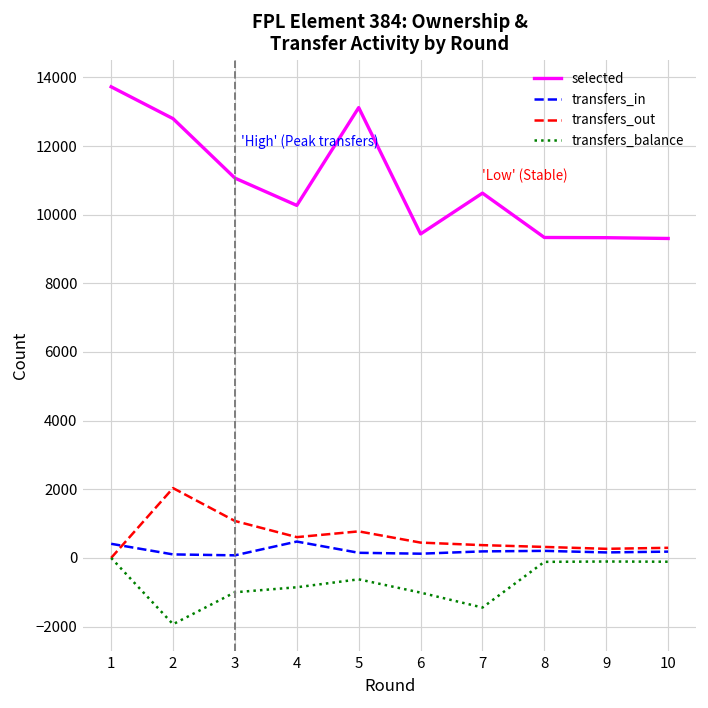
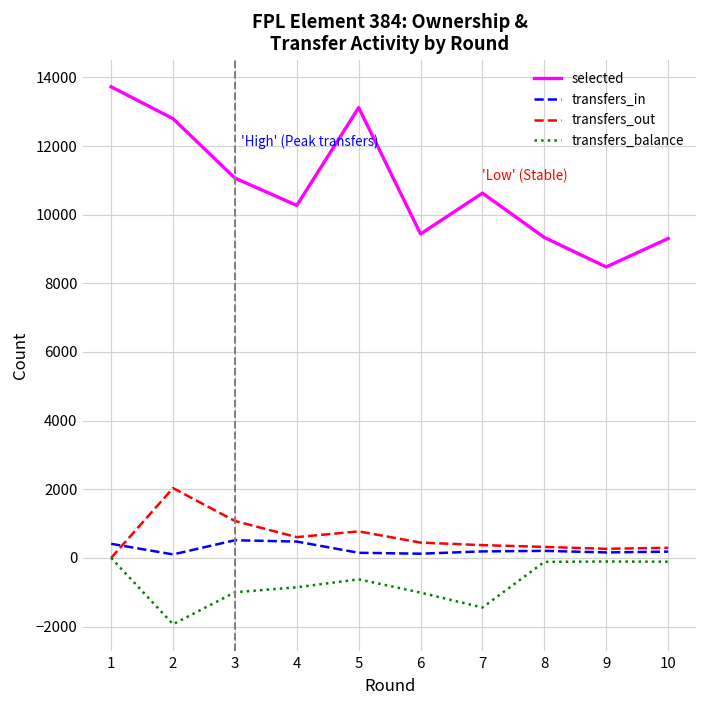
transfers_in, 3: 100 -> 500
selected, 9: 9300 -> 8500
